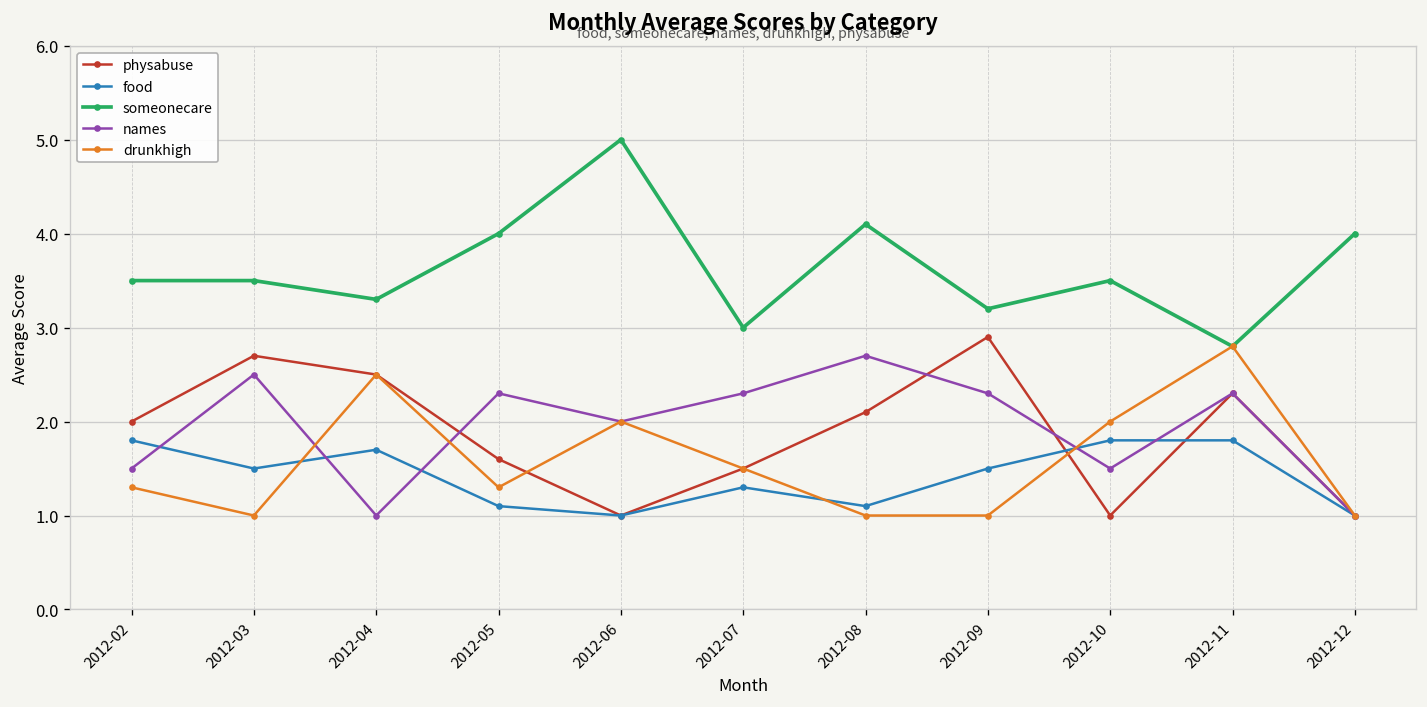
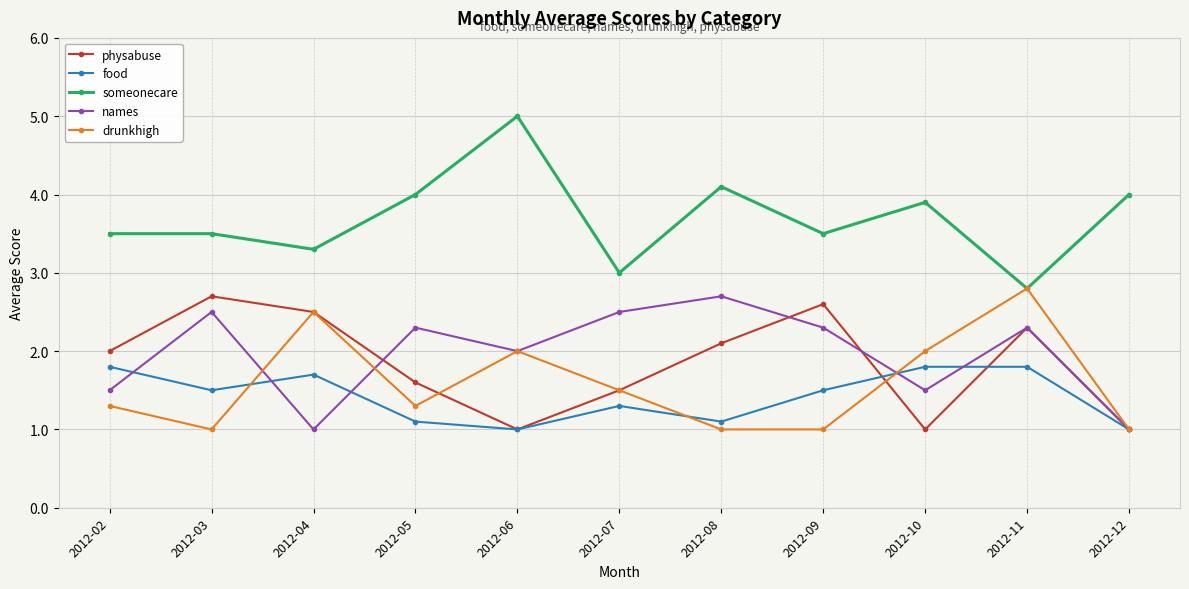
names, 2012-07: 2.3 -> 2.5
physabuse, 2012-09: 2.9 -> 2.6
someonecare, 2012-09: 3.2 -> 3.5
someonecare, 2012-10: 3.5 -> 3.9
